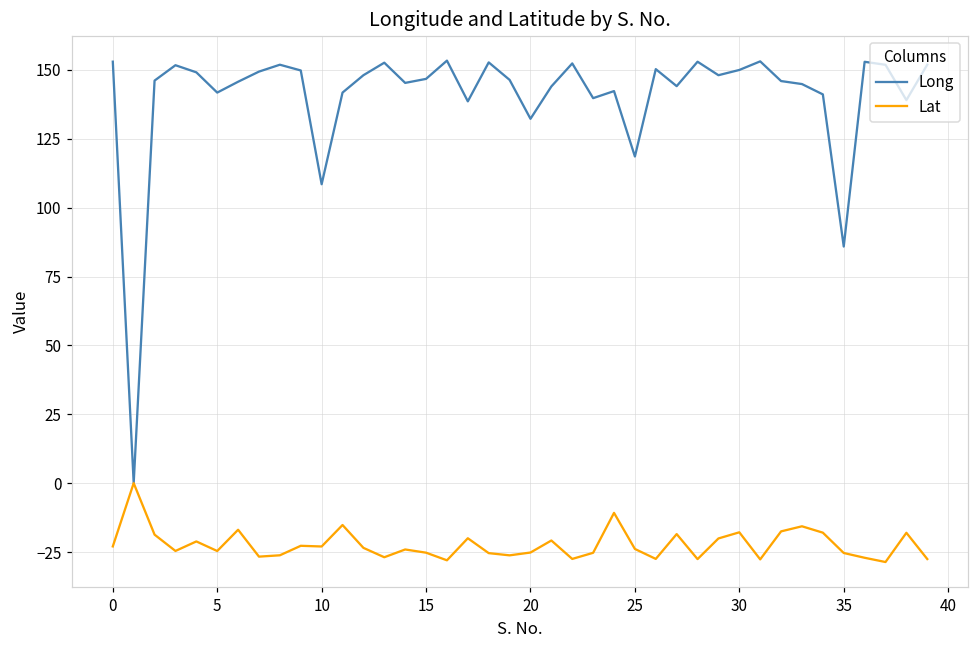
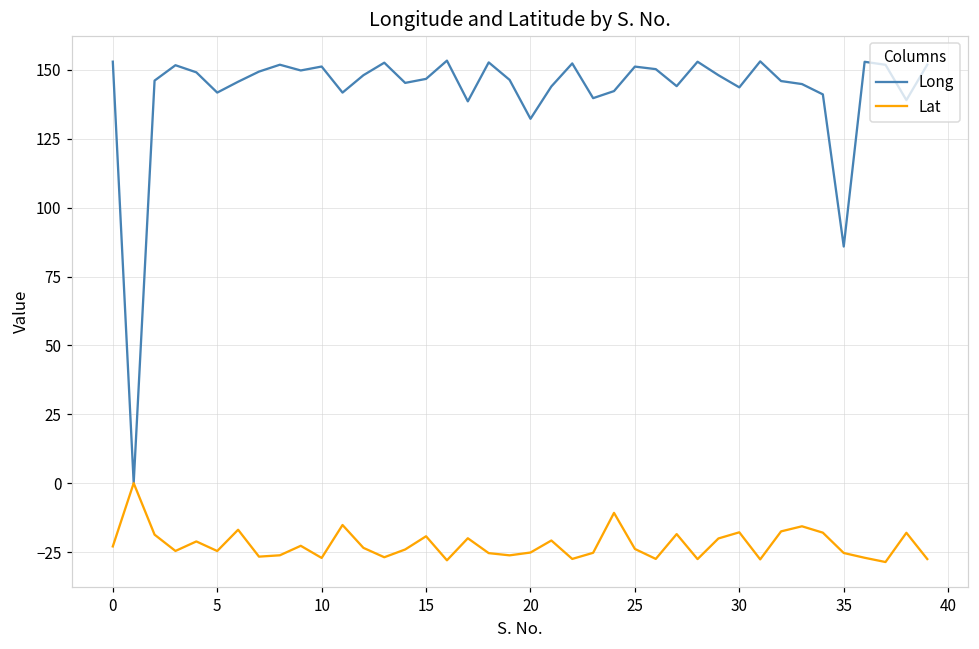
Long, 10: 109 -> 151
Lat, 10: -23 -> -27
Lat, 15: -25 -> -19
Long, 25: 119 -> 151
Long, 30: 150 -> 144
